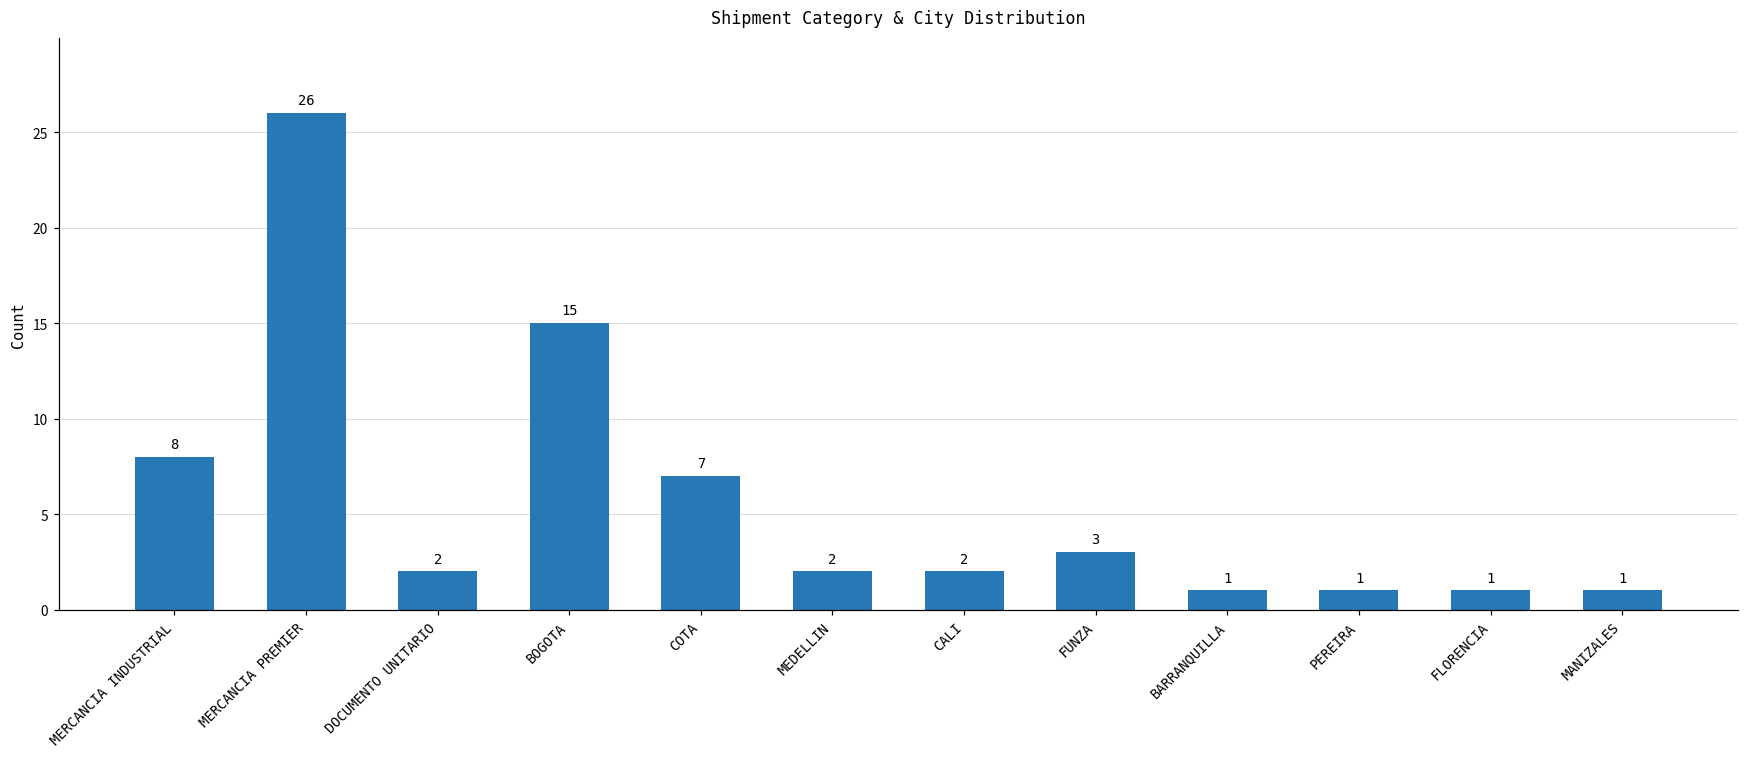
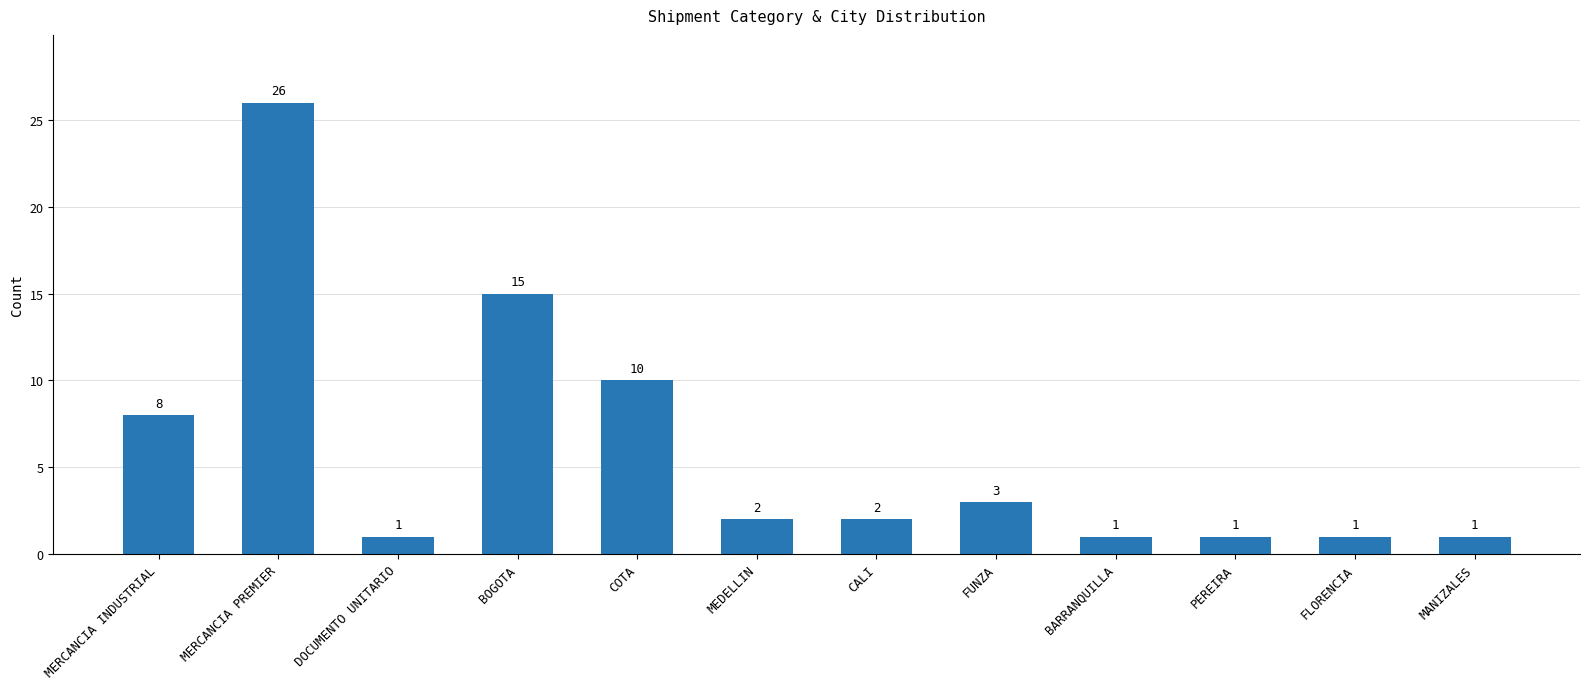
DOCUMENTO UNITARIO: 2 -> 1
COTA: 7 -> 10
